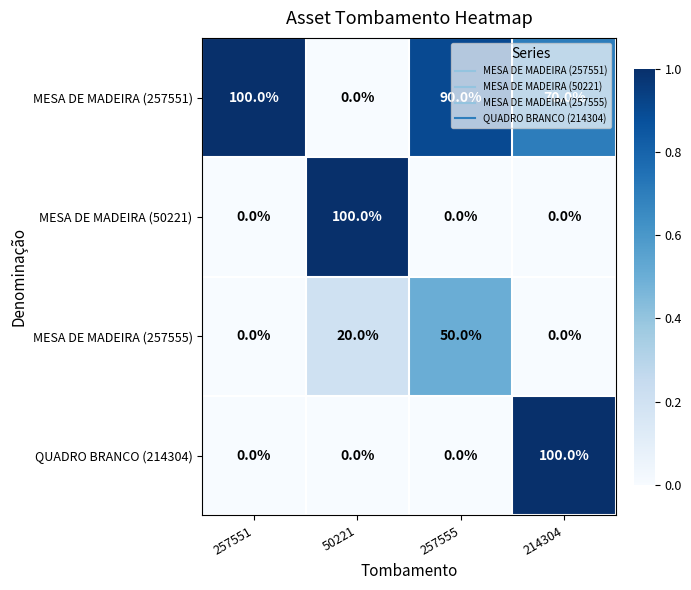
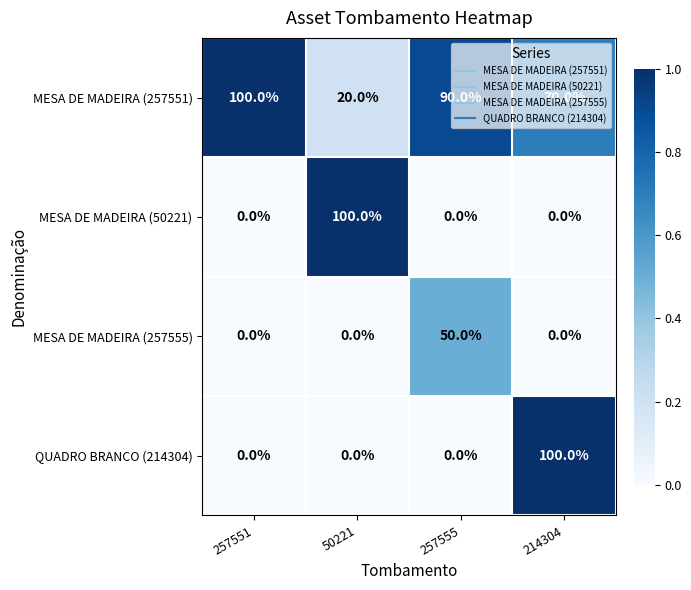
MESA DE MADEIRA (257551), 50221: 0.0% -> 20.0%
MESA DE MADEIRA (257555), 50221: 20.0% -> 0.0%
